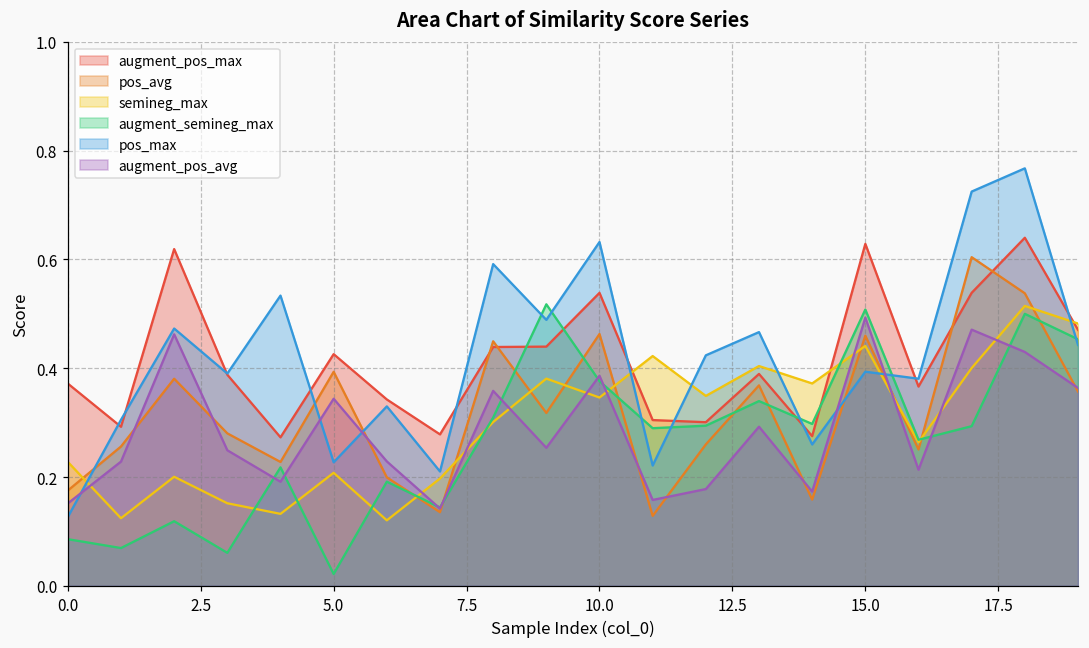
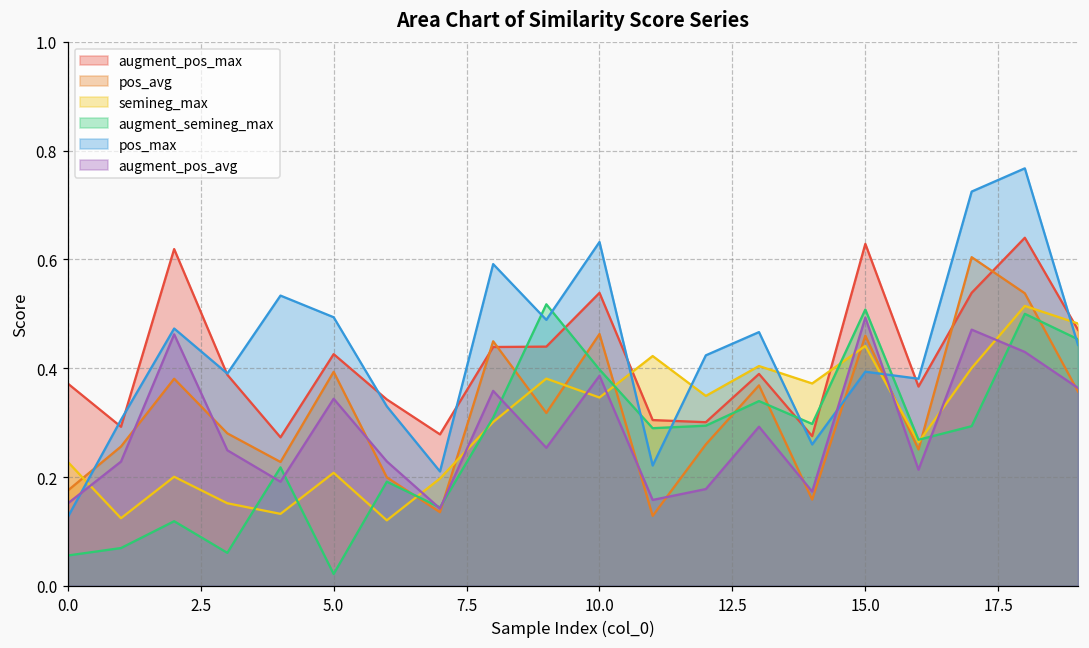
augment_semineg_max, 0.0: 0.09 -> 0.06
pos_max, 5.0: 0.23 -> 0.49
augment_semineg_max, 10.0: 0.38 -> 0.40
